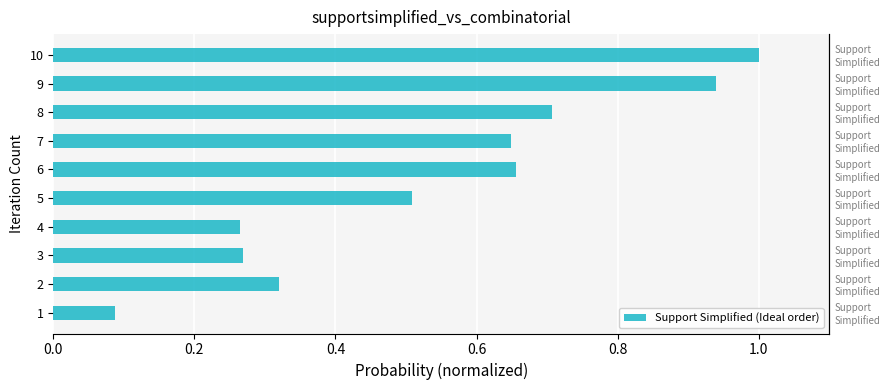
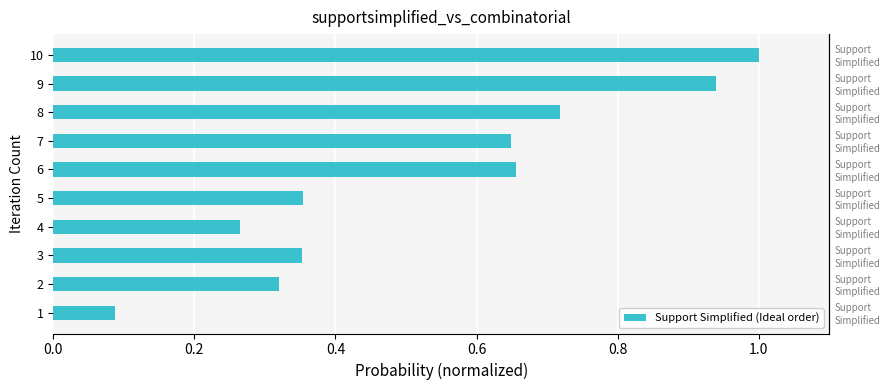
8: 0.71 -> 0.72
5: 0.51 -> 0.35
3: 0.27 -> 0.35
